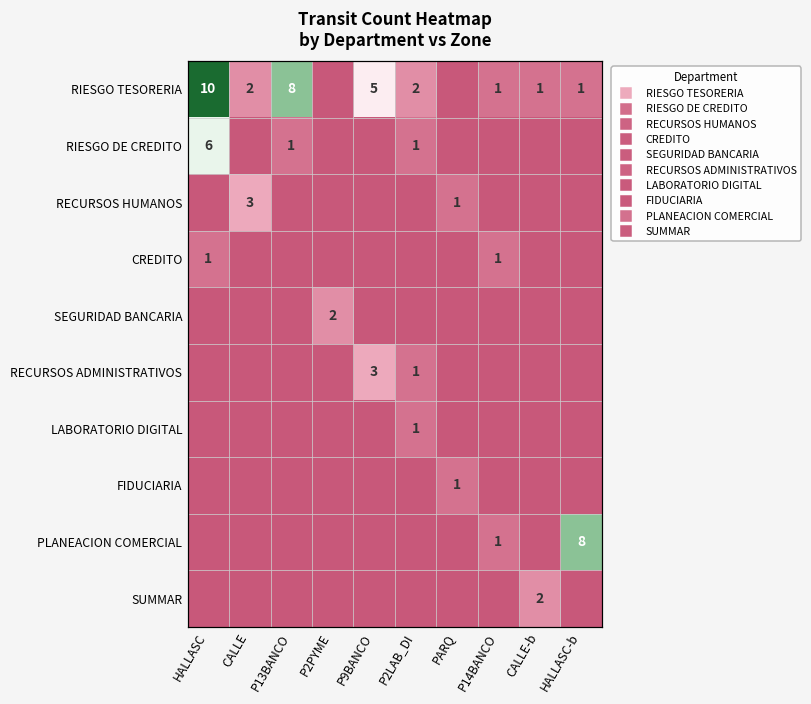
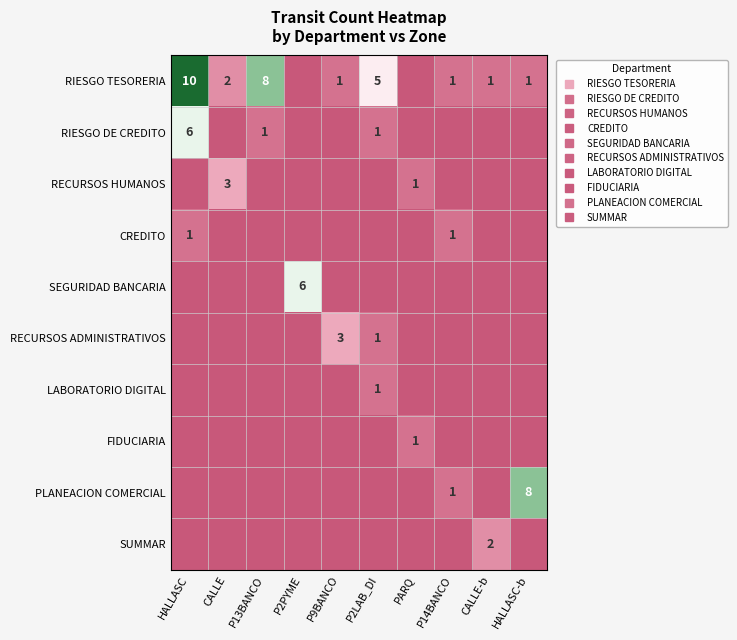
RIESGO TESORERIA, P9BANCO: 5 -> 1
RIESGO TESORERIA, P2LAB_DI: 2 -> 5
SEGURIDAD BANCARIA, P2PYME: 2 -> 6
